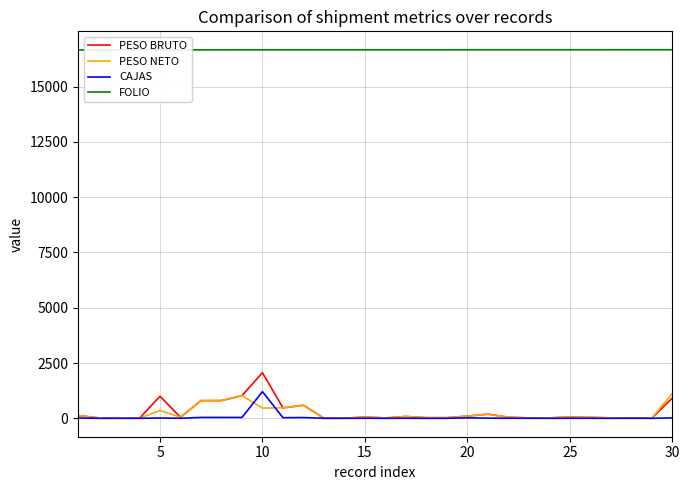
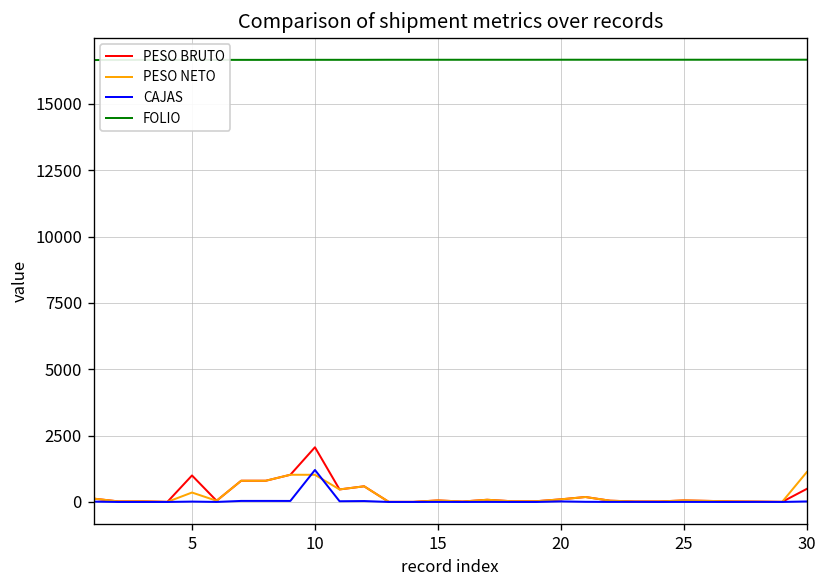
PESO NETO, 10: 500 -> 1000
PESO BRUTO, 30: 900 -> 500
